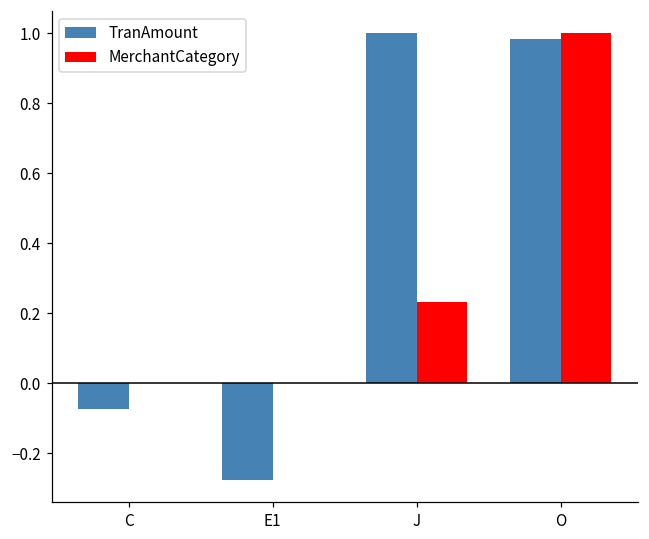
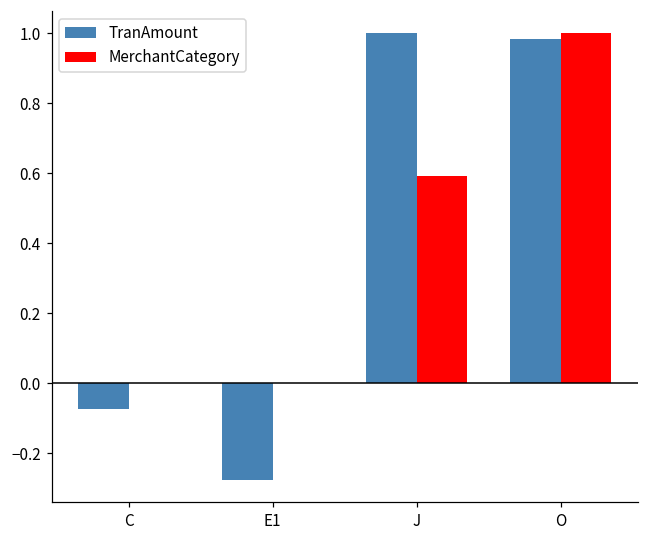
MerchantCategory, J: 0.23 -> 0.59
